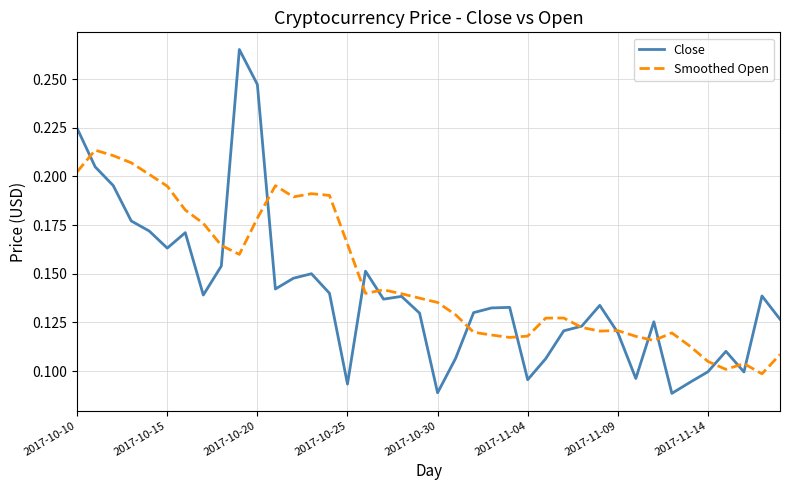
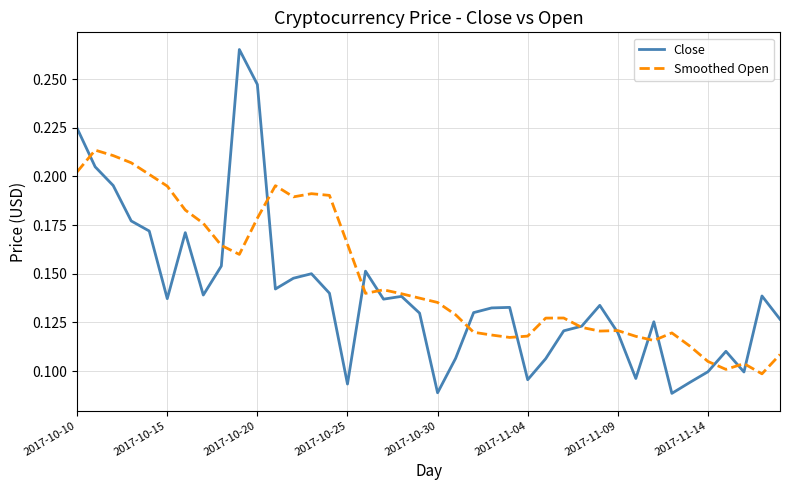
Close, 2017-10-15: 0.163 -> 0.137
